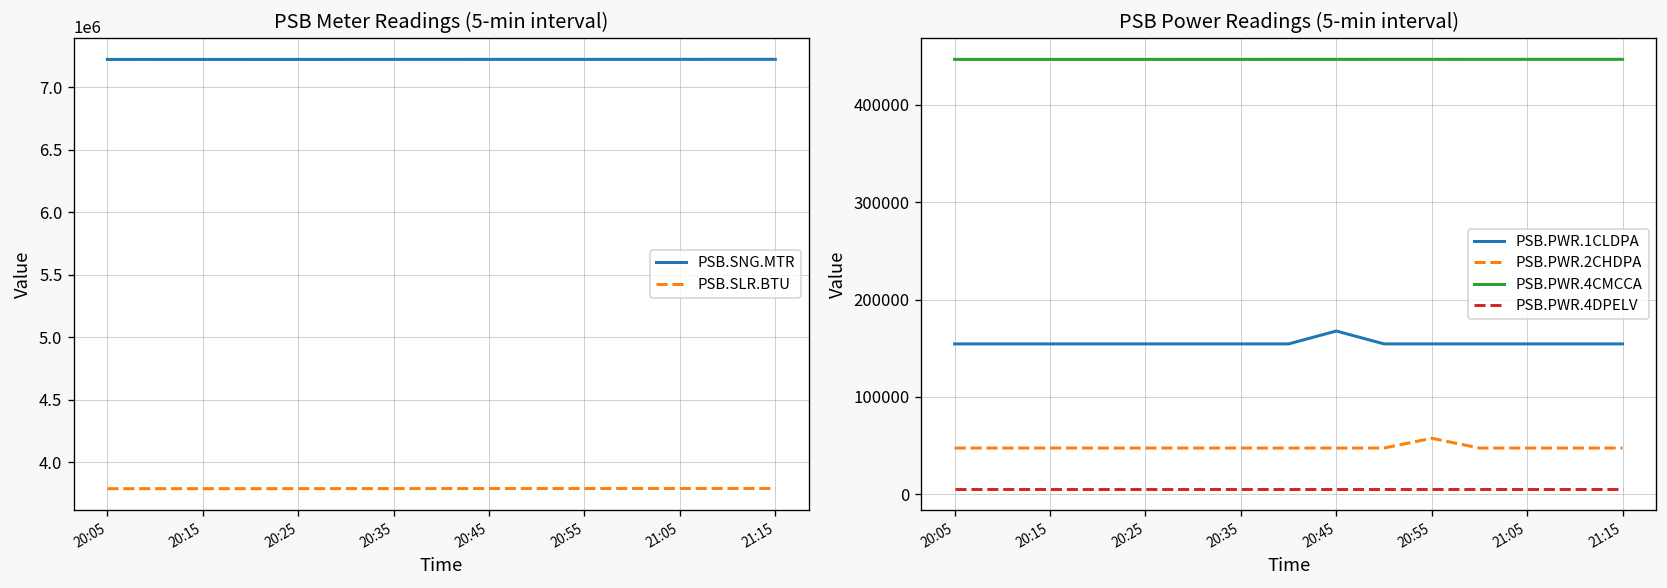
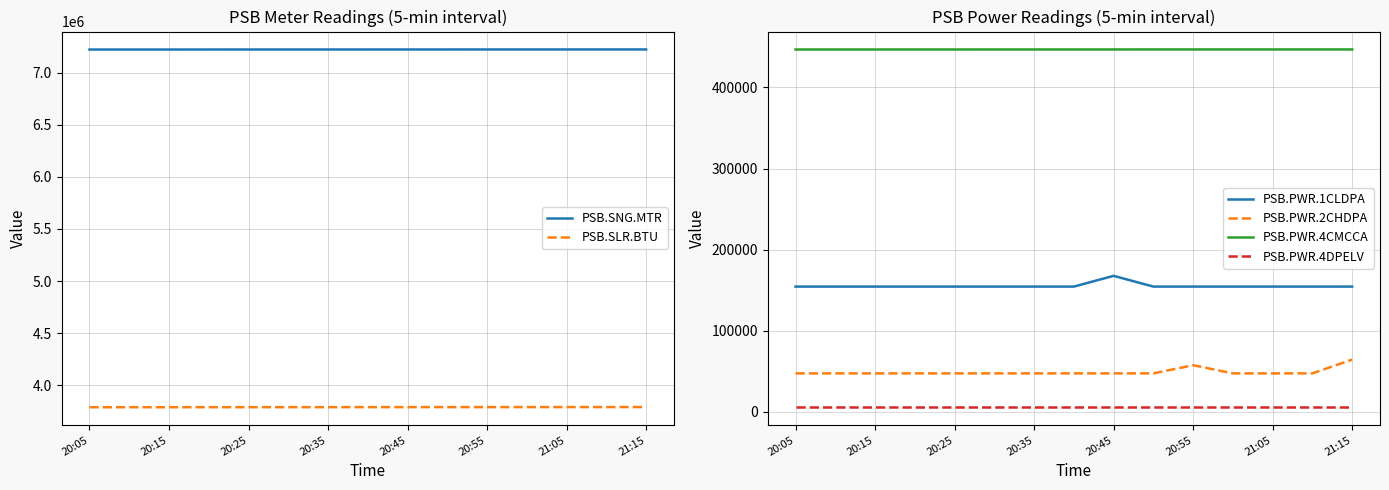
PSB Power Readings (5-min interval), PSB.PWR.2CHDPA, 21:15: 50000 -> 60000
